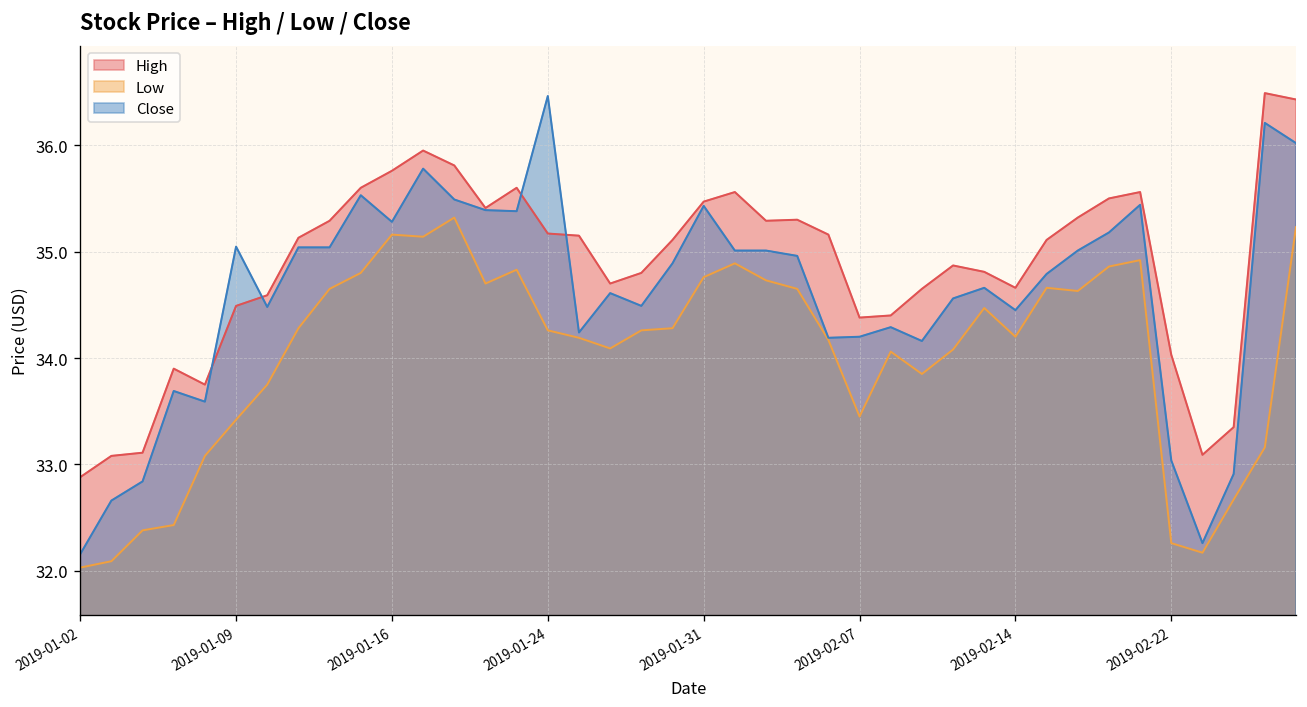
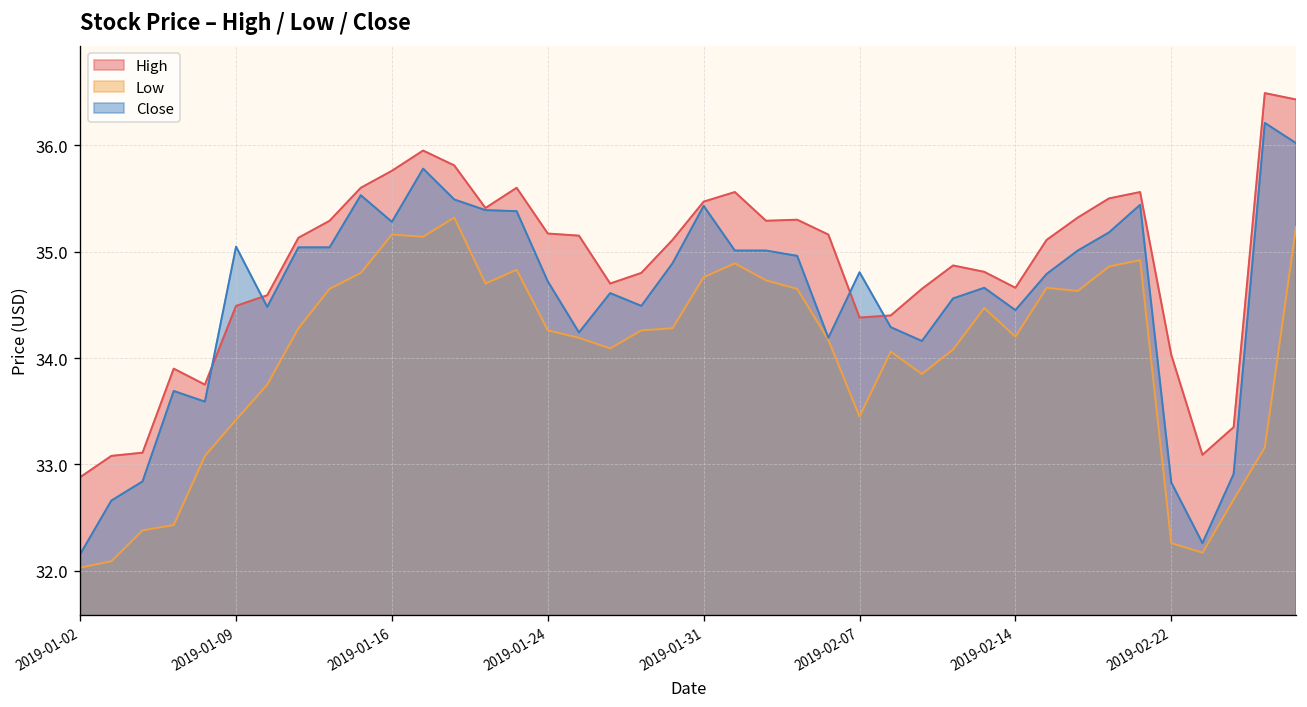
Close, 2019-01-24: 36.5 -> 34.7
Close, 2019-02-07: 34.2 -> 34.8
Close, 2019-02-22: 33.0 -> 32.8
